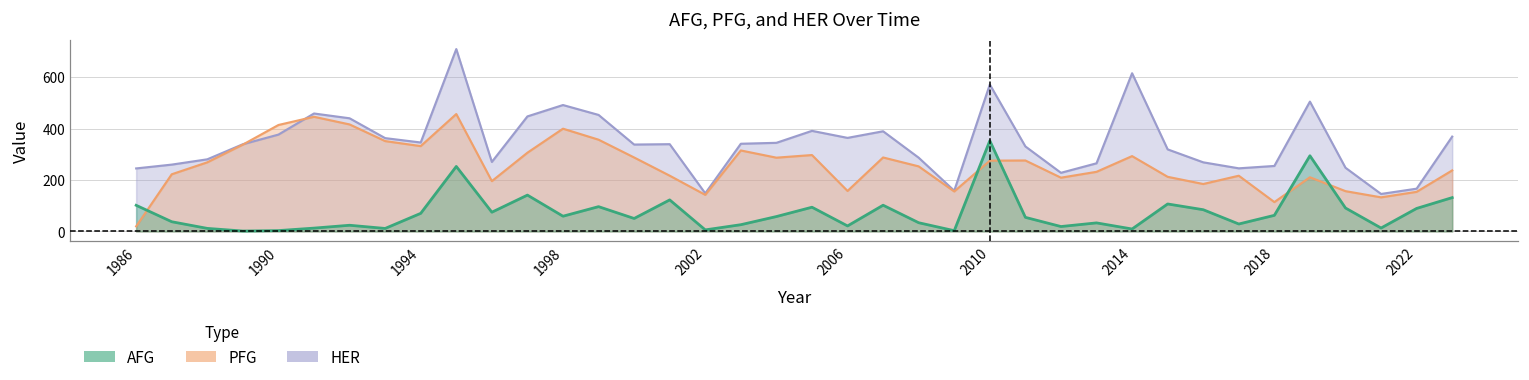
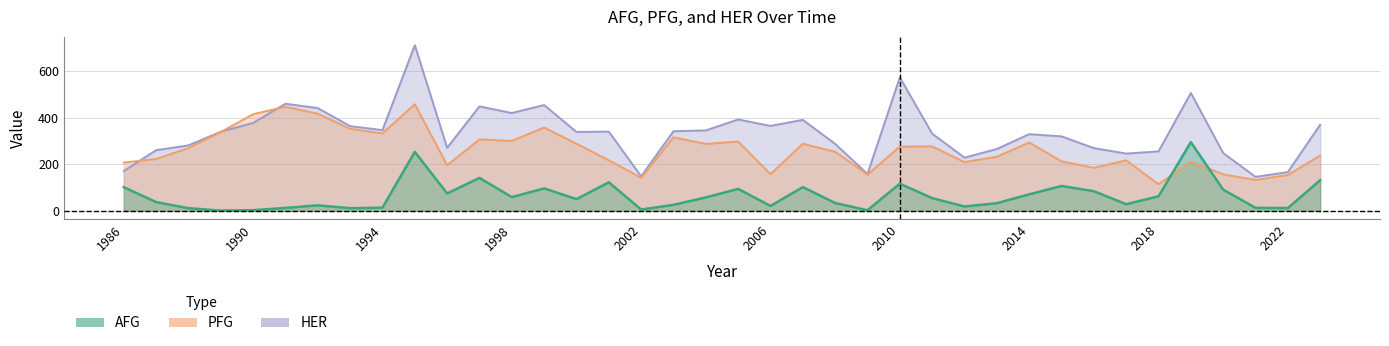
HER, 1986: 250 -> 170
PFG, 1986: 20 -> 210
AFG, 1994: 70 -> 10
HER, 1998: 490 -> 420
PFG, 1998: 400 -> 300
AFG, 2010: 350 -> 120
HER, 2014: 620 -> 330
AFG, 2014: 10 -> 70
AFG, 2022: 90 -> 10
